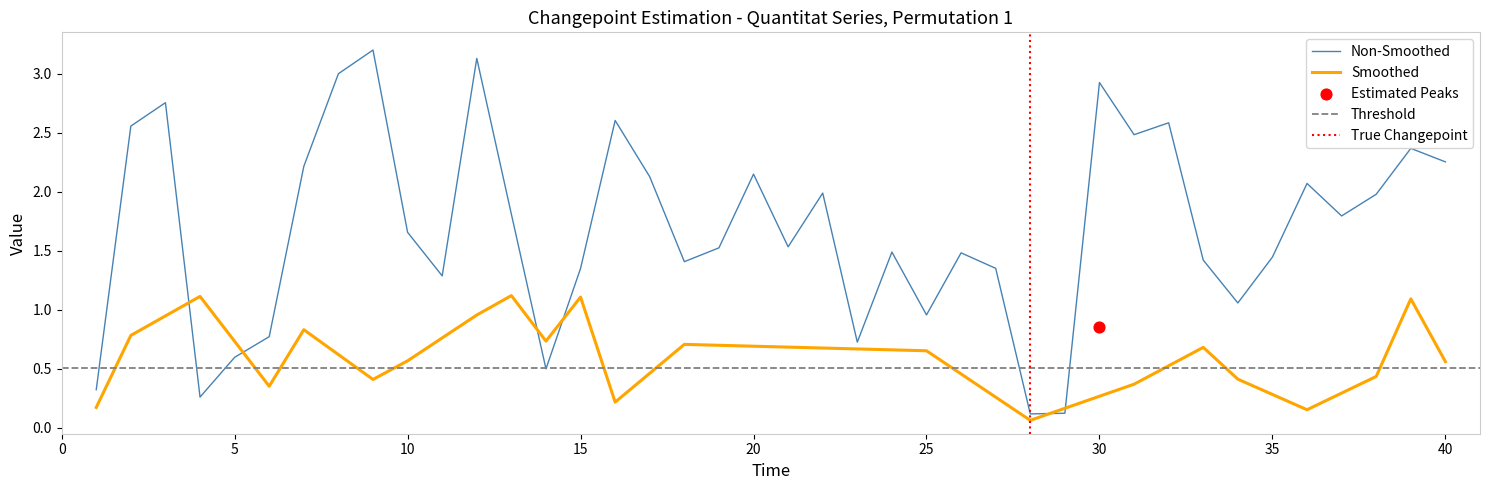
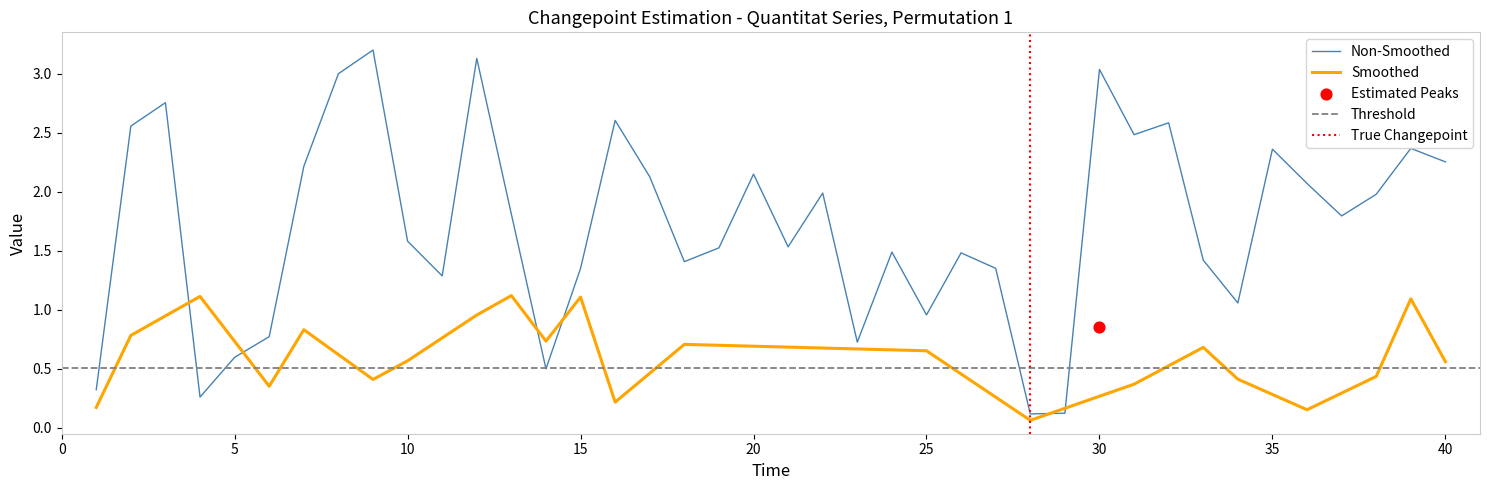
Non-Smoothed, 10: 1.66 -> 1.58
Non-Smoothed, 30: 2.92 -> 3.04
Non-Smoothed, 35: 1.45 -> 2.36
